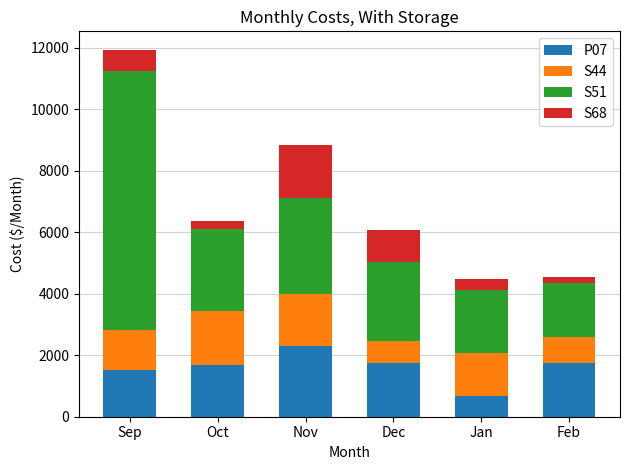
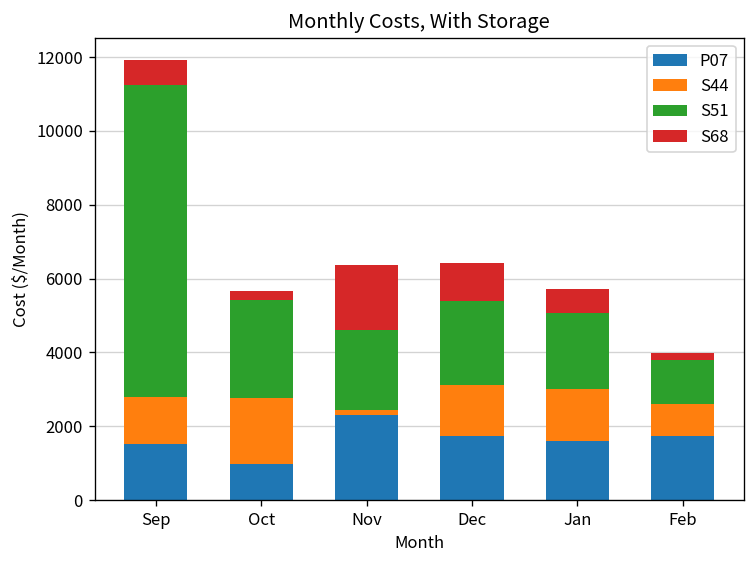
P07, Oct: 1700 -> 1000
S44, Nov: 1700 -> 100
S51, Nov: 3100 -> 2200
S44, Dec: 700 -> 1400
S51, Dec: 2600 -> 2300
P07, Jan: 700 -> 1600
S68, Jan: 400 -> 700
S51, Feb: 1800 -> 1200
